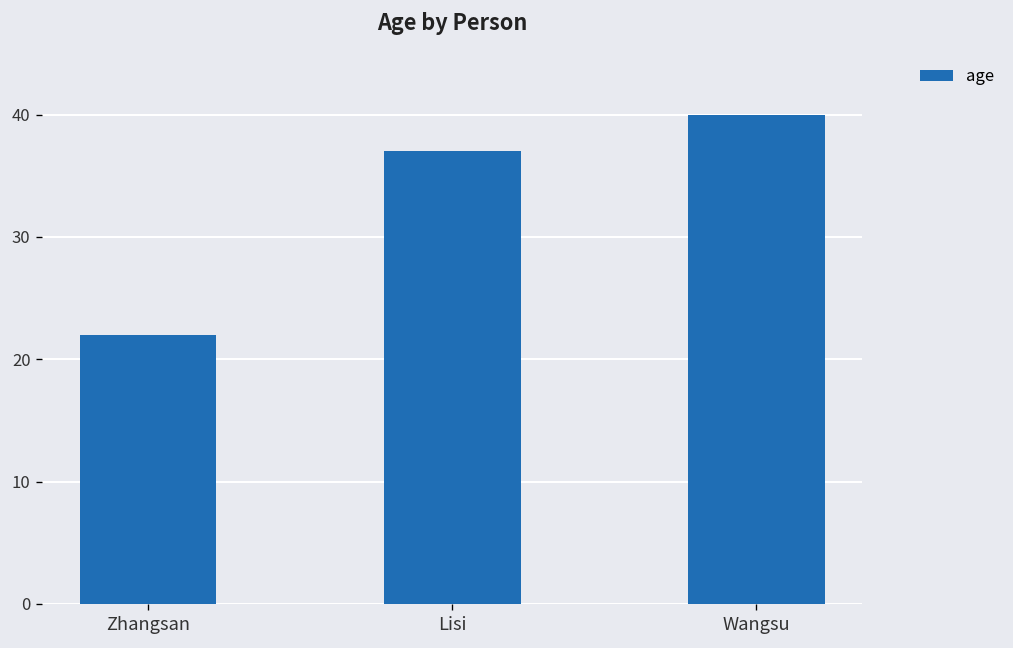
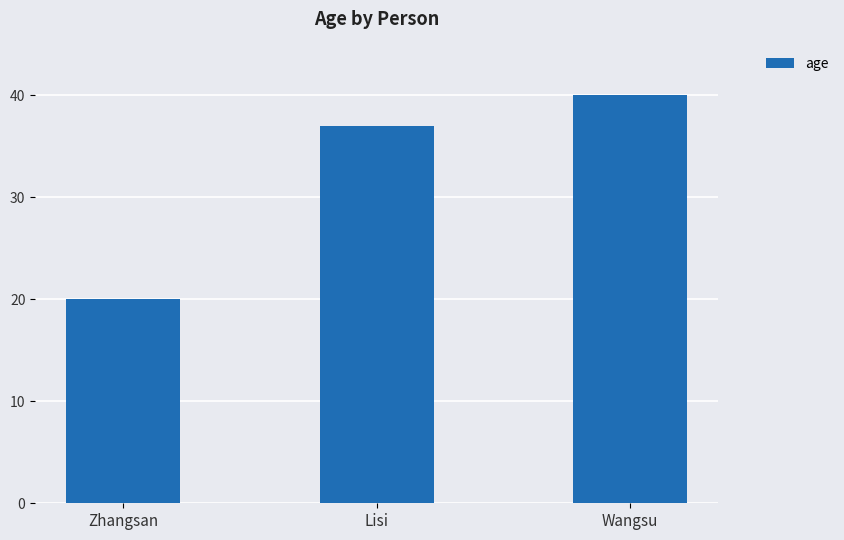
Zhangsan: 22 -> 20
